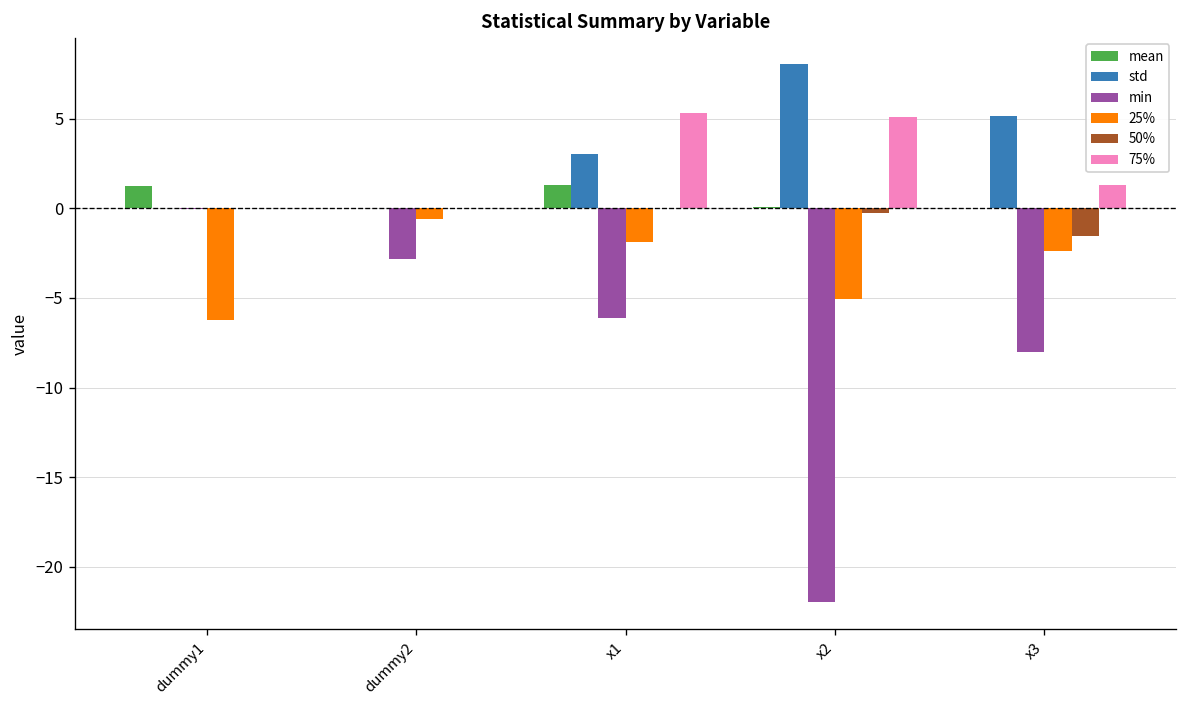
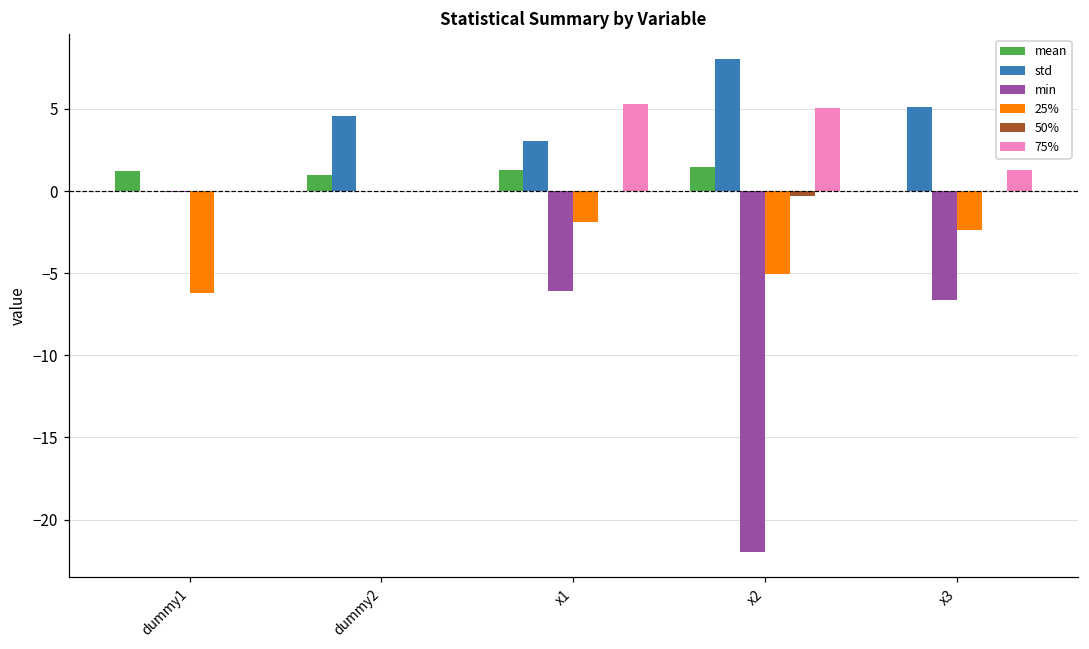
mean, dummy2: 0 -> 1
std, dummy2: 0.0 -> 4.6
min, dummy2: -2.8 -> 0.0
25%, dummy2: -0.6 -> 0.0
mean, x2: 0.1 -> 1.5
min, x3: -8.0 -> -6.6
50%, x3: -1.5 -> 0.0
